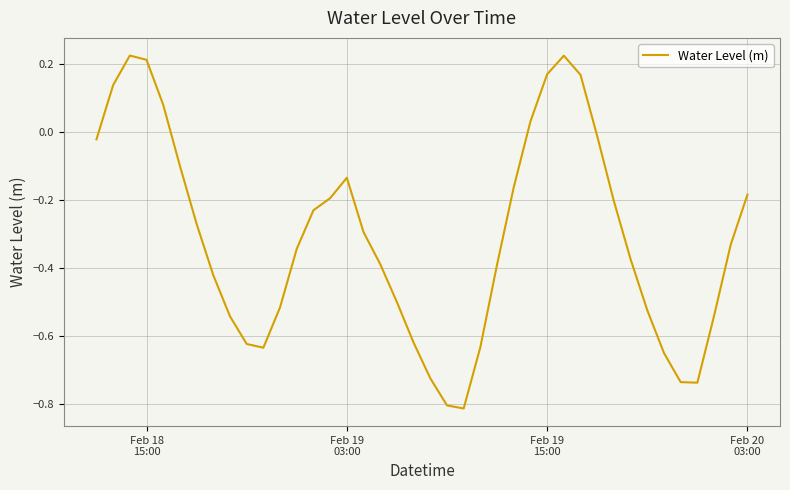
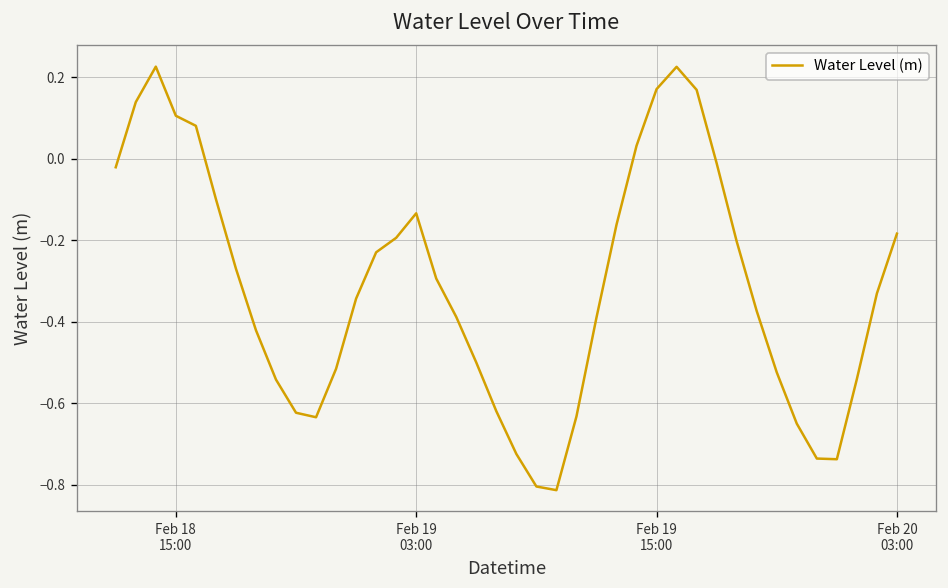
Feb 18 15:00: 0.21 -> 0.11
